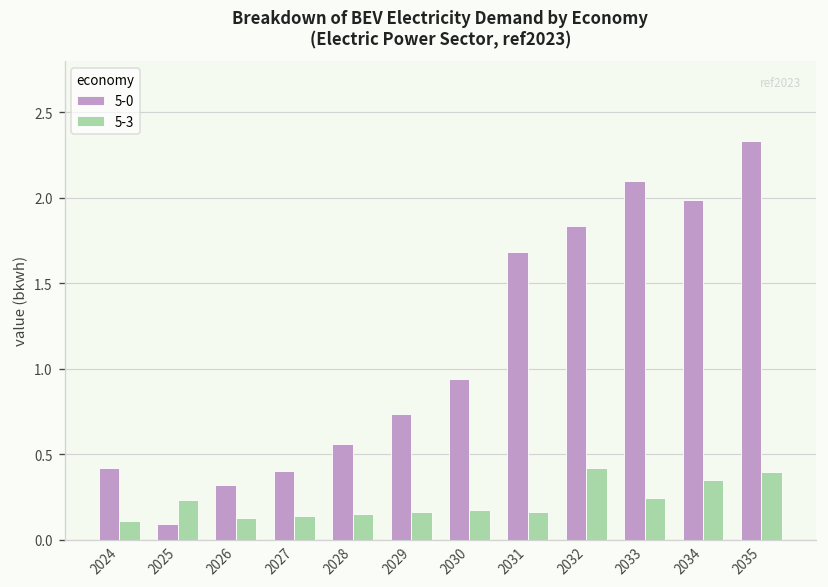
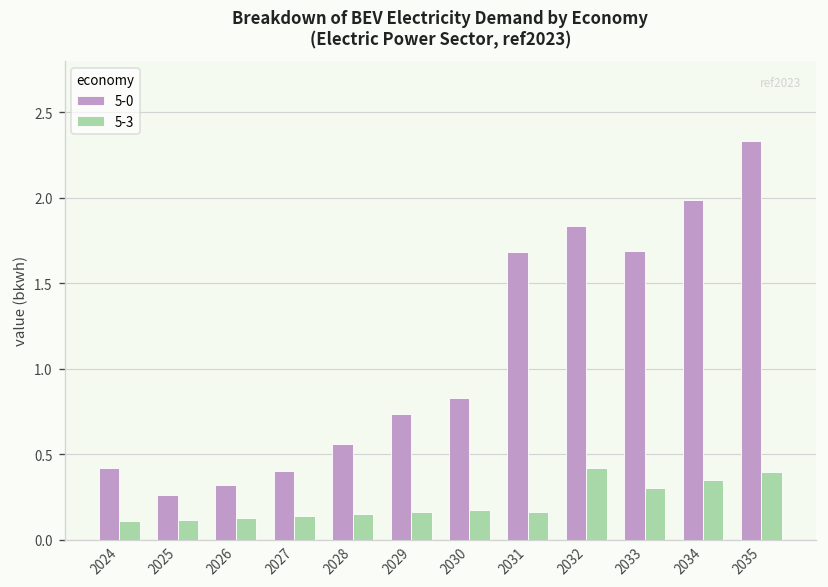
5-0, 2025: 0.09 -> 0.26
5-3, 2025: 0.23 -> 0.12
5-0, 2030: 0.94 -> 0.83
5-0, 2033: 2.10 -> 1.69
5-3, 2033: 0.24 -> 0.30
